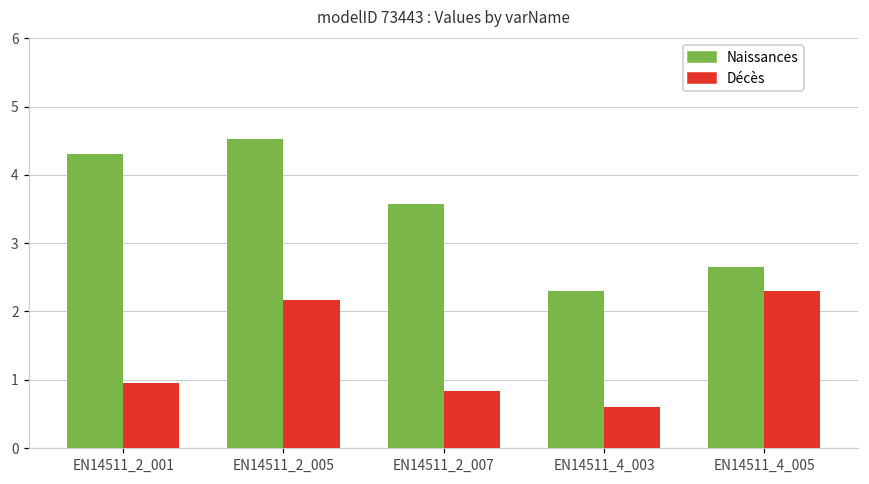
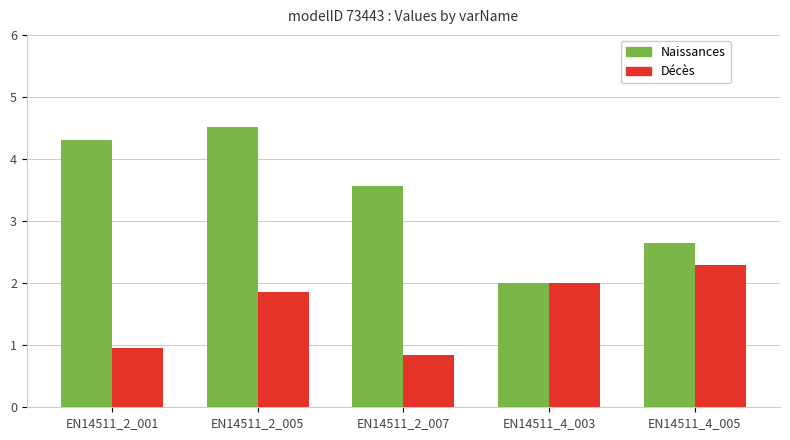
Décès, EN14511_2_005: 2.2 -> 1.9
Naissances, EN14511_4_003: 2.3 -> 2.0
Décès, EN14511_4_003: 0.6 -> 2.0
